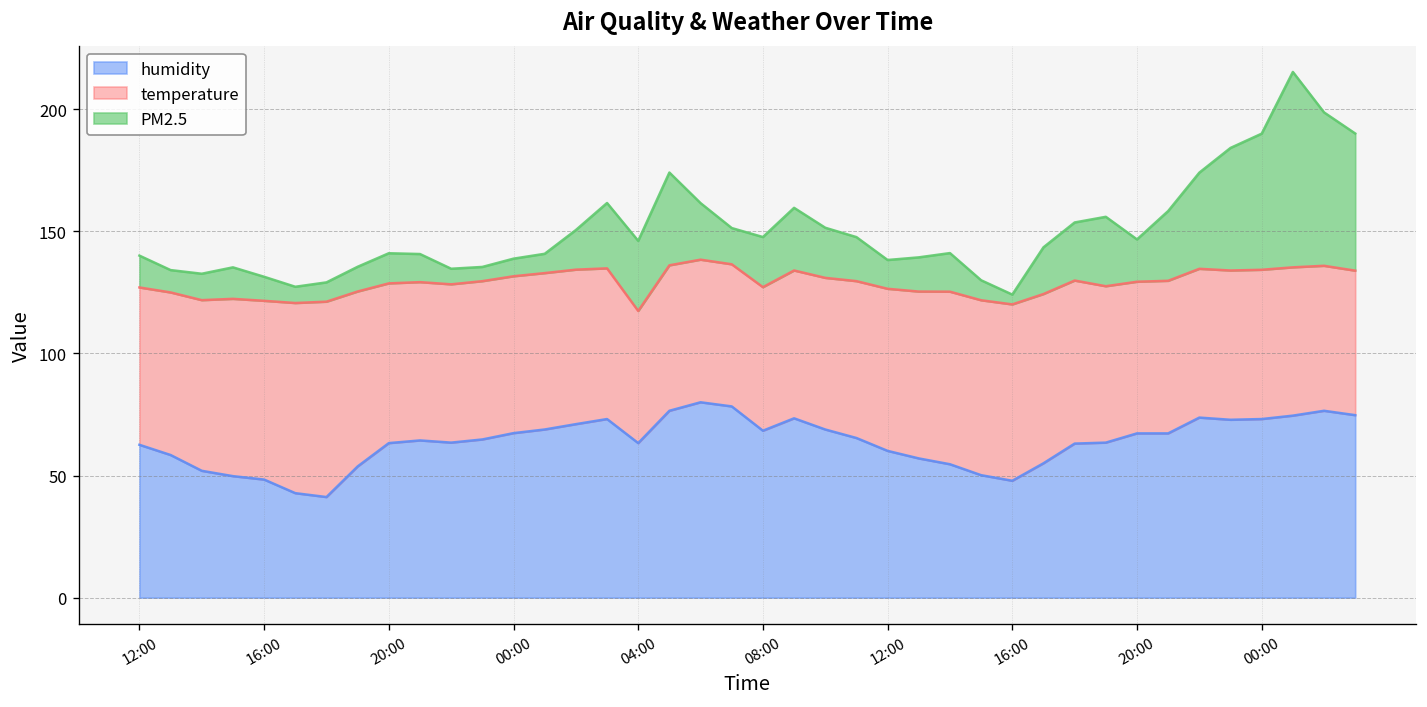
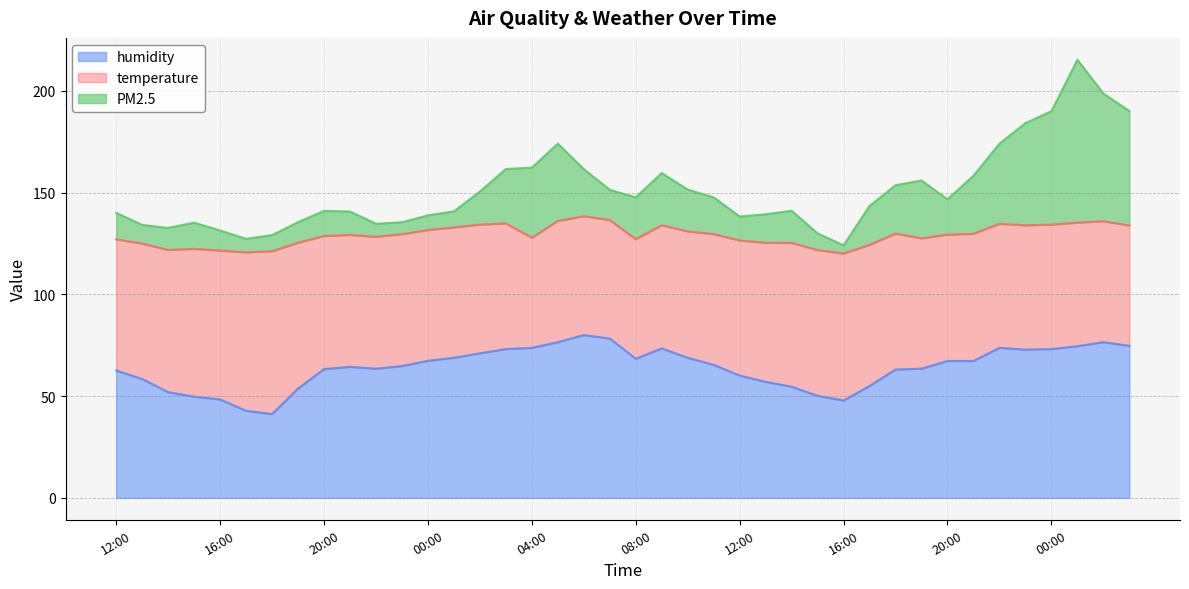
humidity, 04:00: 63 -> 74
PM2.5, 04:00: 29 -> 34
